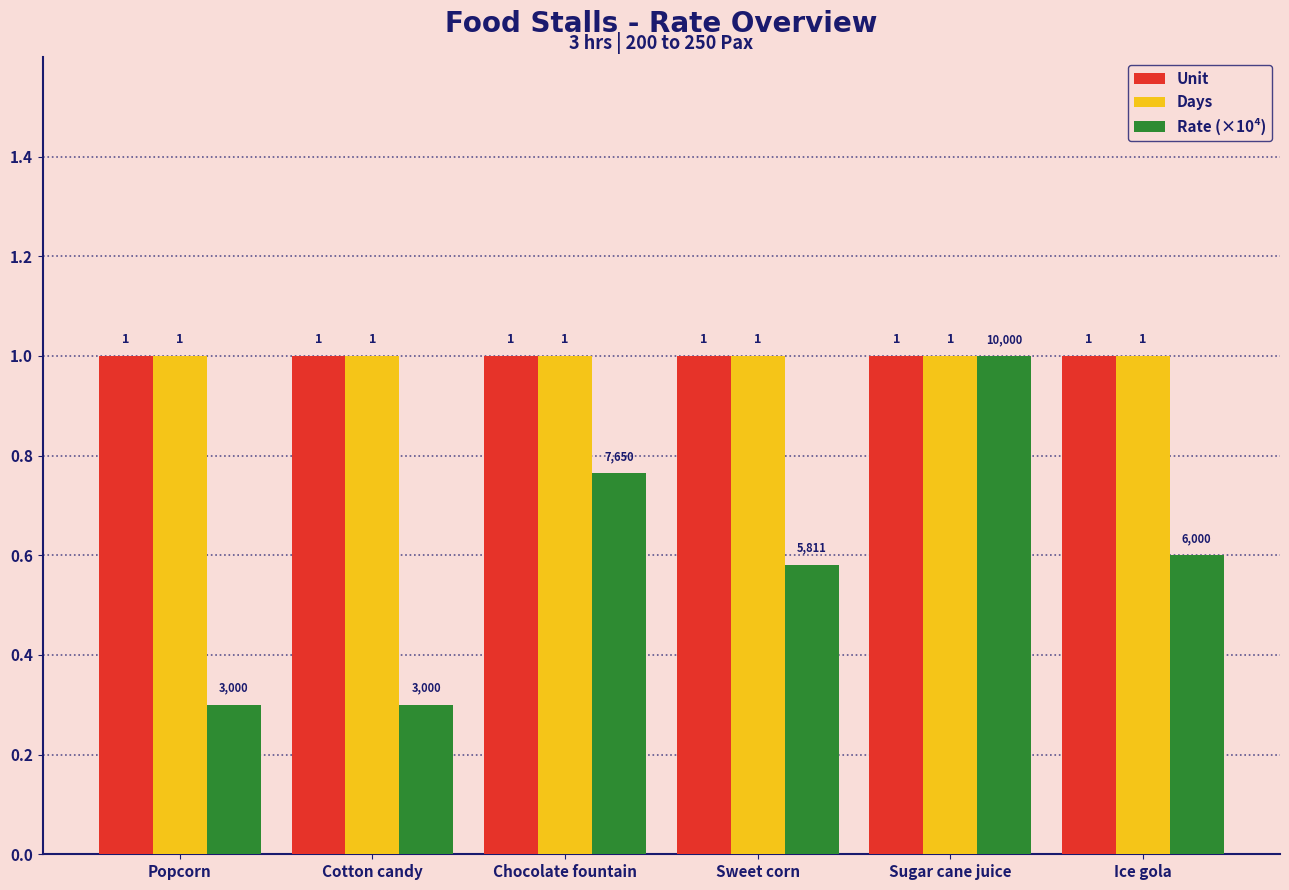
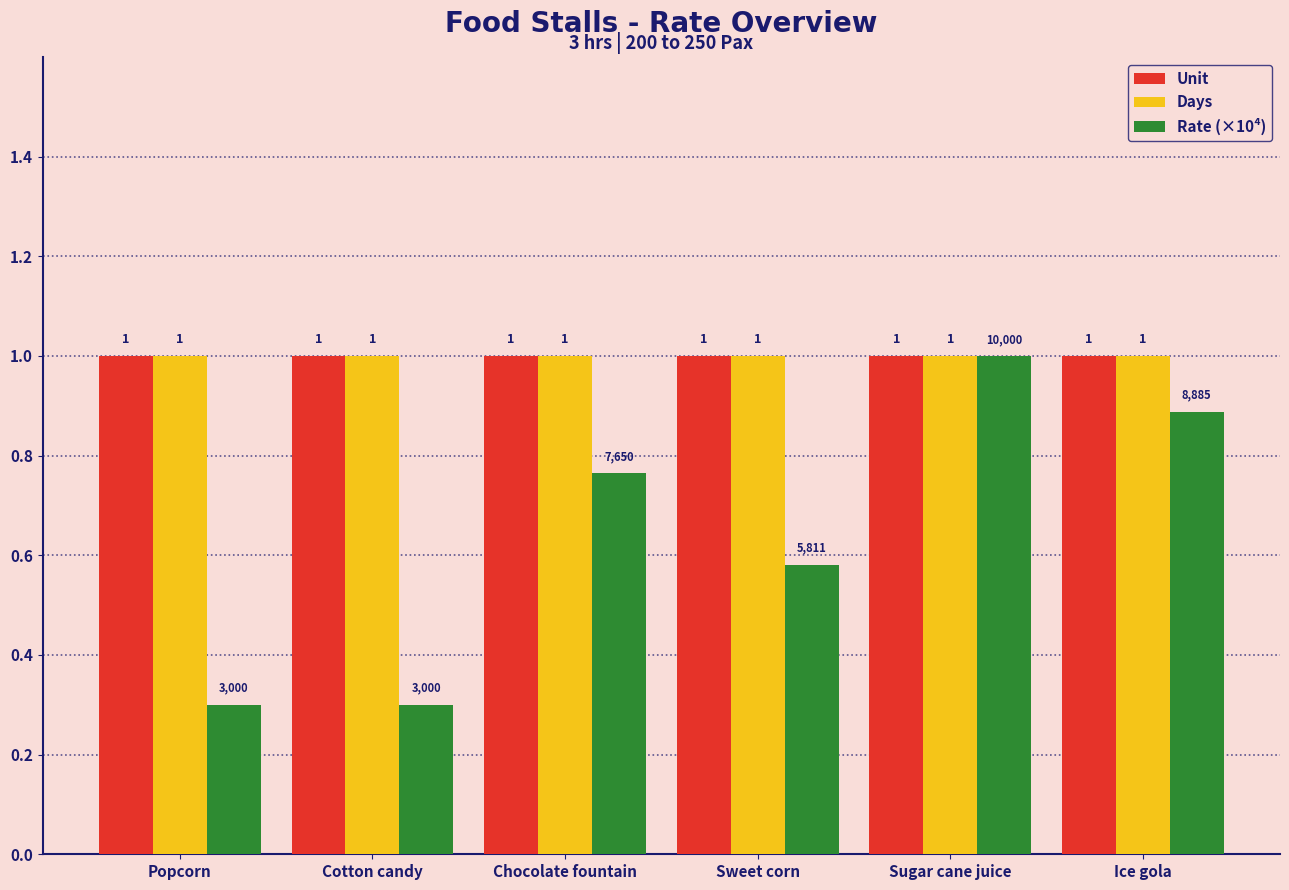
Rate (×10⁴), Ice gola: 6,000 -> 8,885
